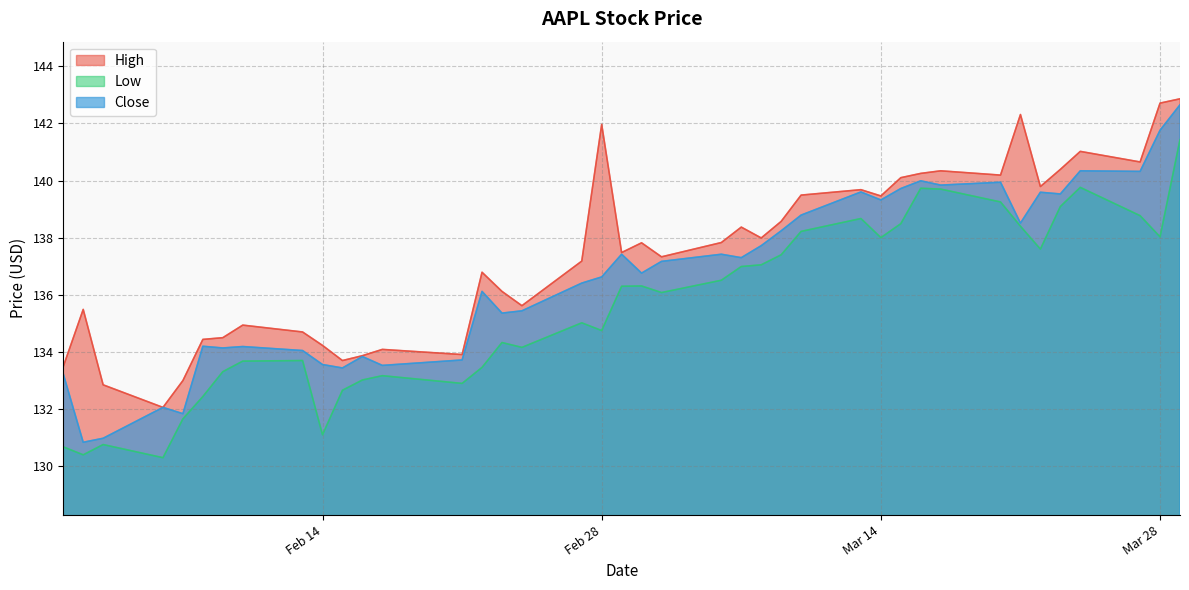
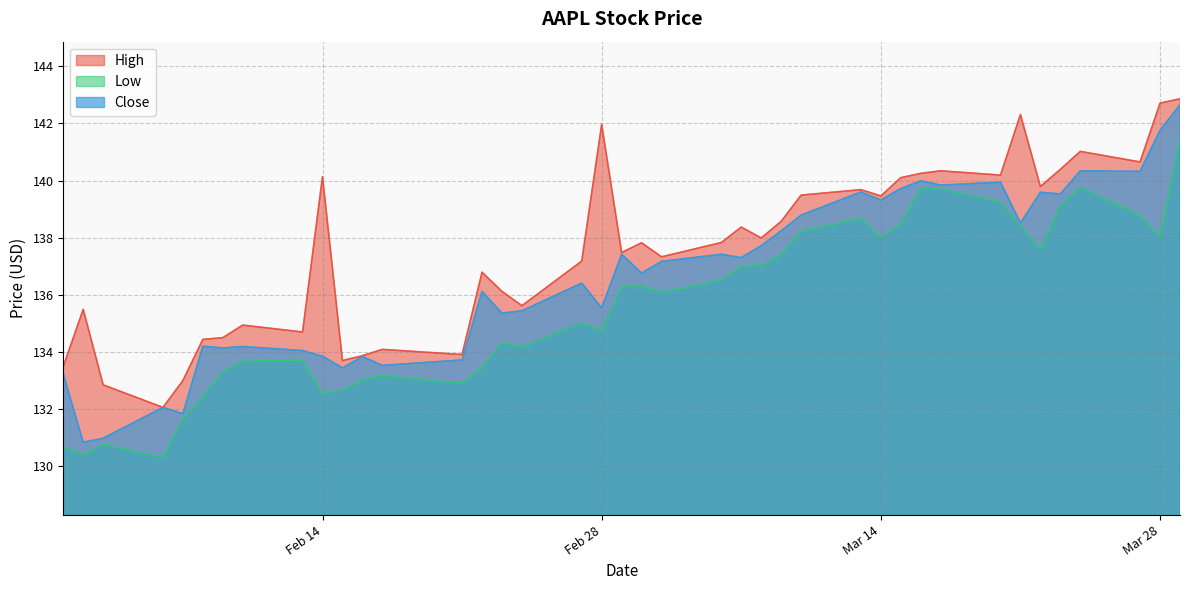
High, Feb 14: 134.2 -> 140.1
Low, Feb 14: 131.1 -> 132.6
Close, Feb 14: 133.6 -> 133.9
Close, Feb 28: 136.6 -> 135.5
